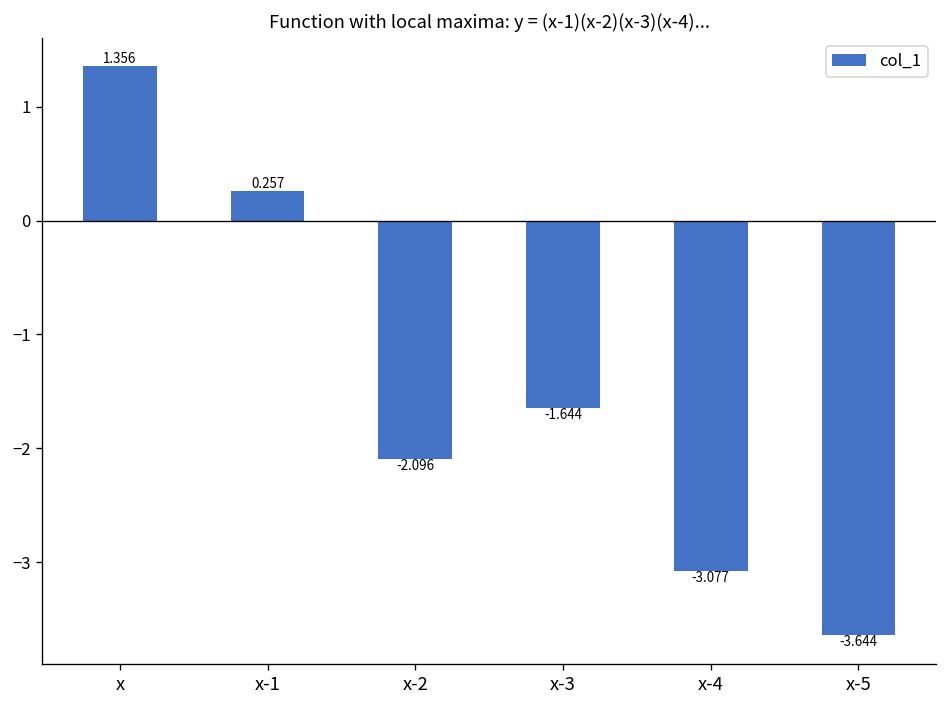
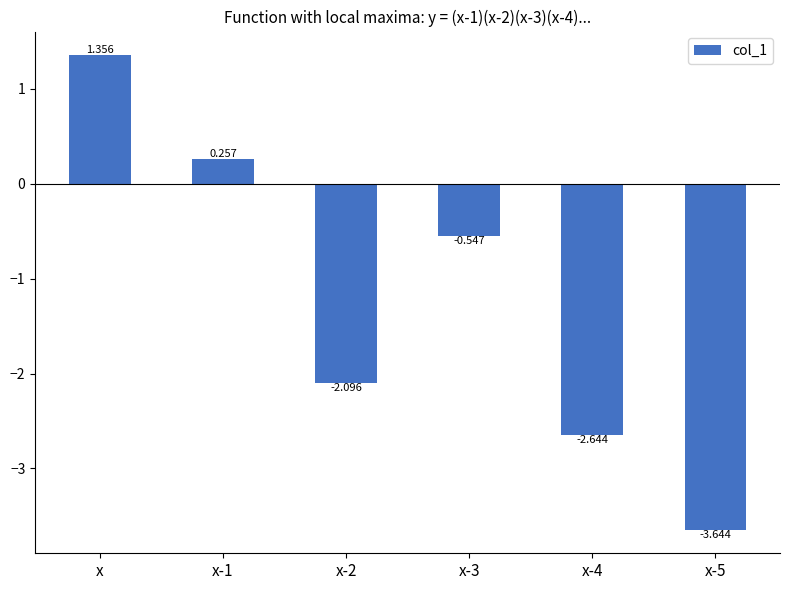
x-3: -1.644 -> -0.547
x-4: -3.077 -> -2.644
